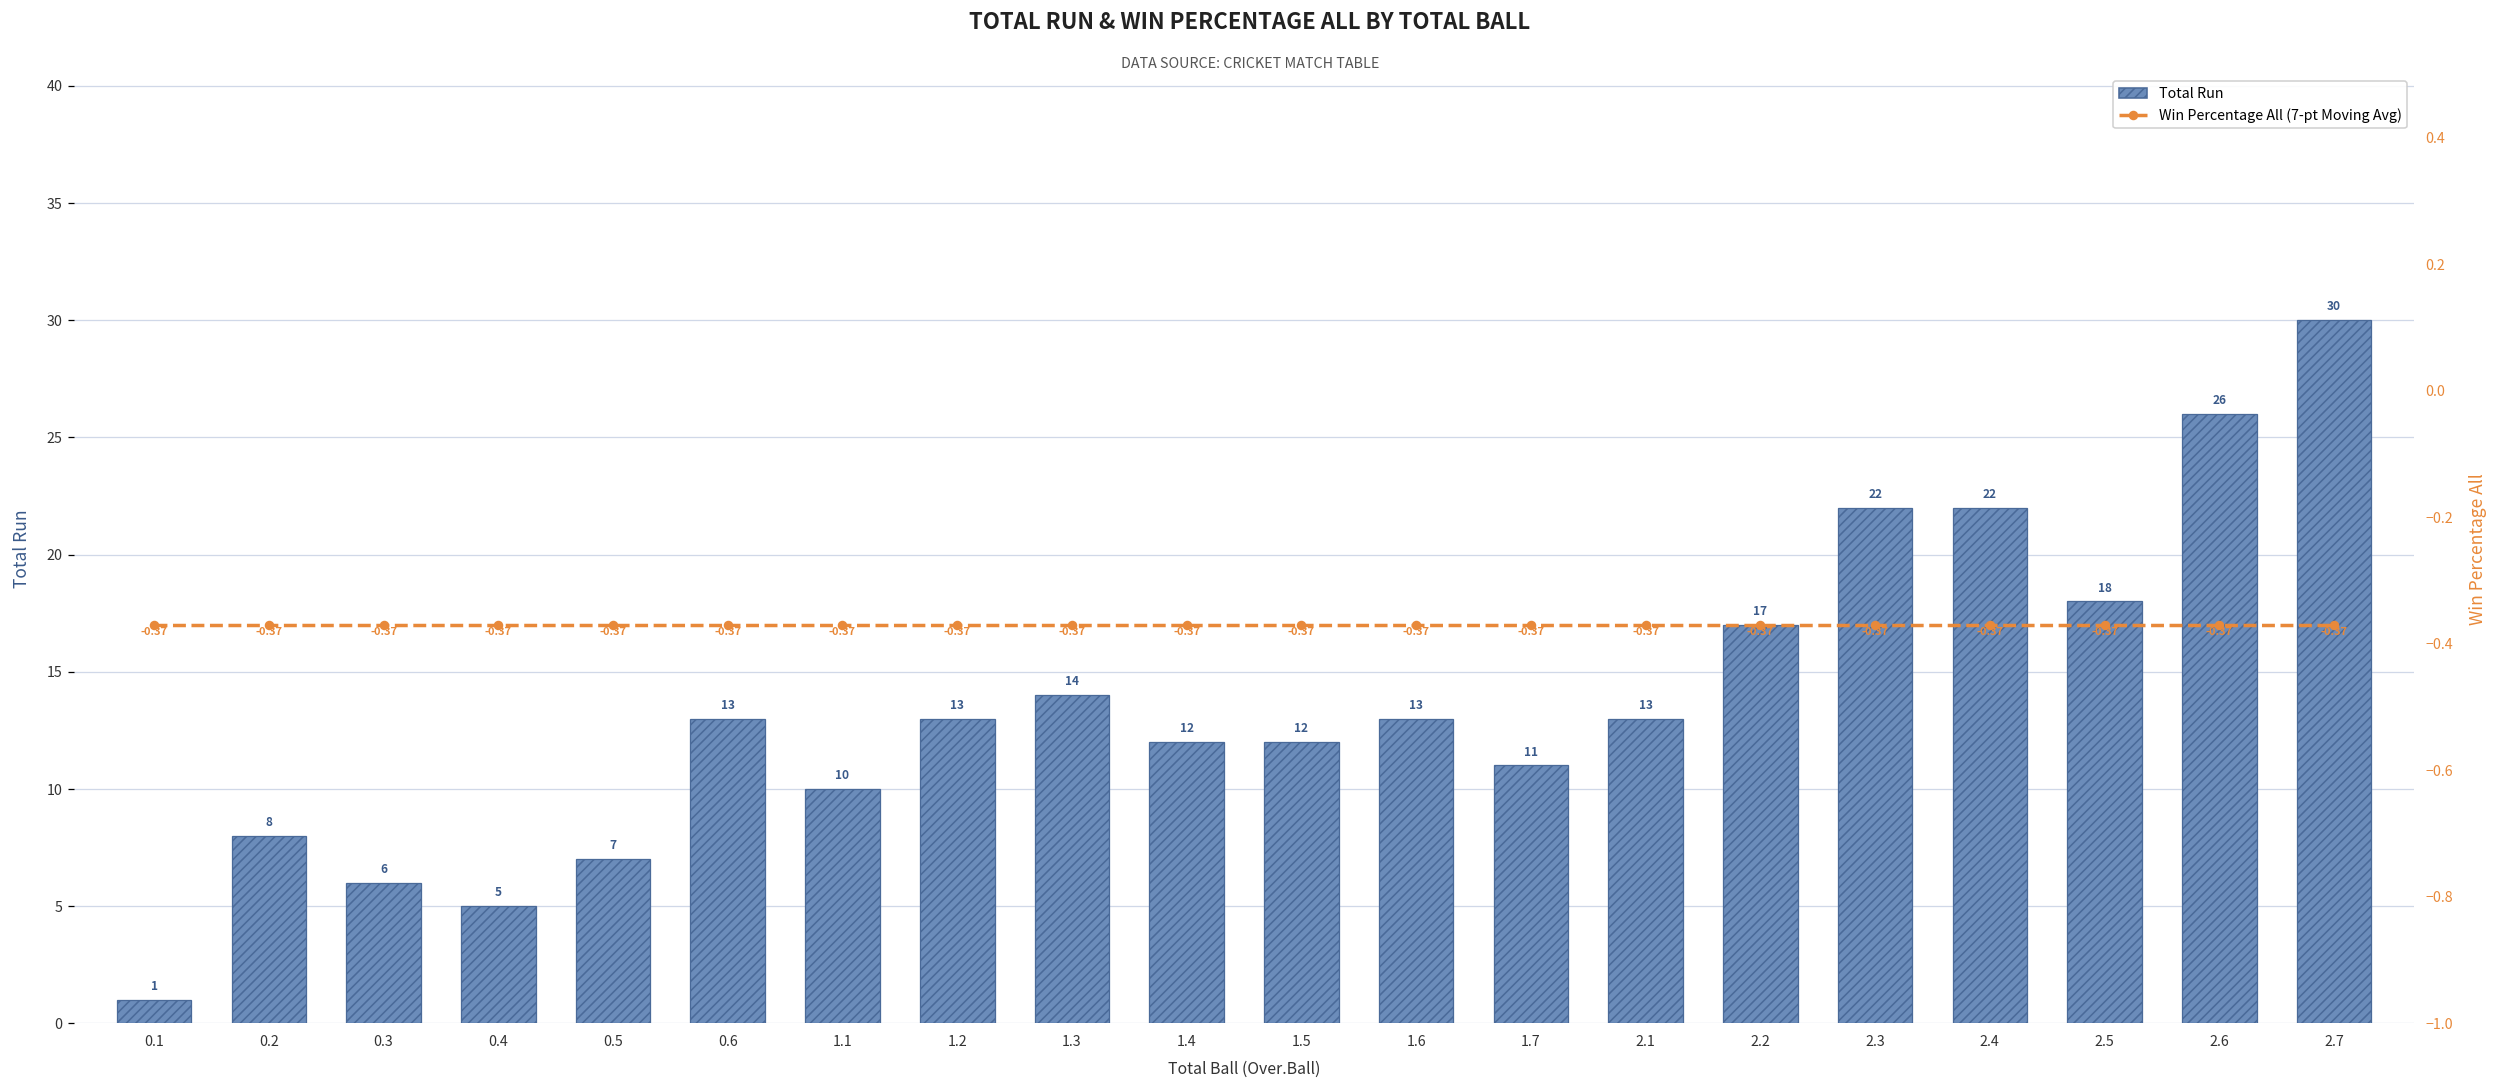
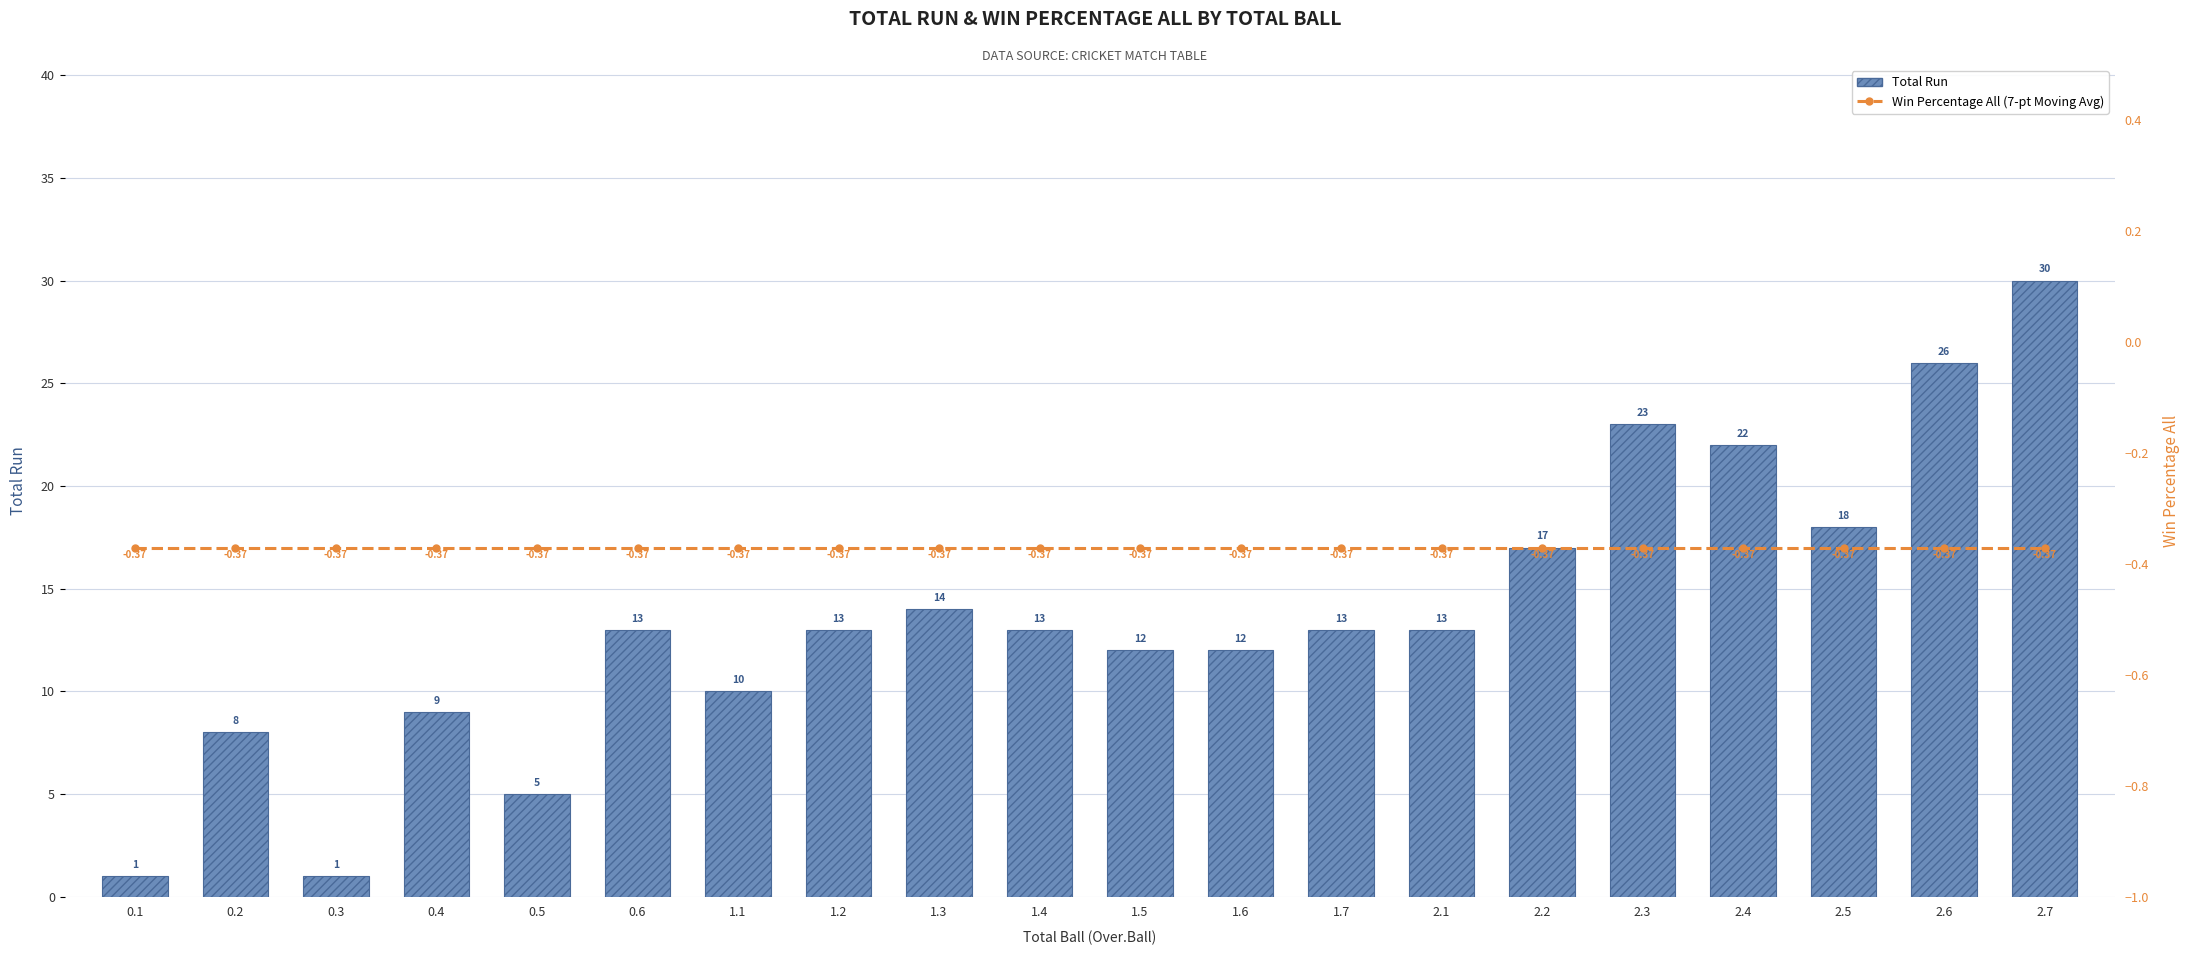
Total Run, 0.3: 6 -> 1
Total Run, 0.4: 5 -> 9
Total Run, 0.5: 7 -> 5
Total Run, 1.4: 12 -> 13
Total Run, 1.6: 13 -> 12
Total Run, 1.7: 11 -> 13
Total Run, 2.3: 22 -> 23
